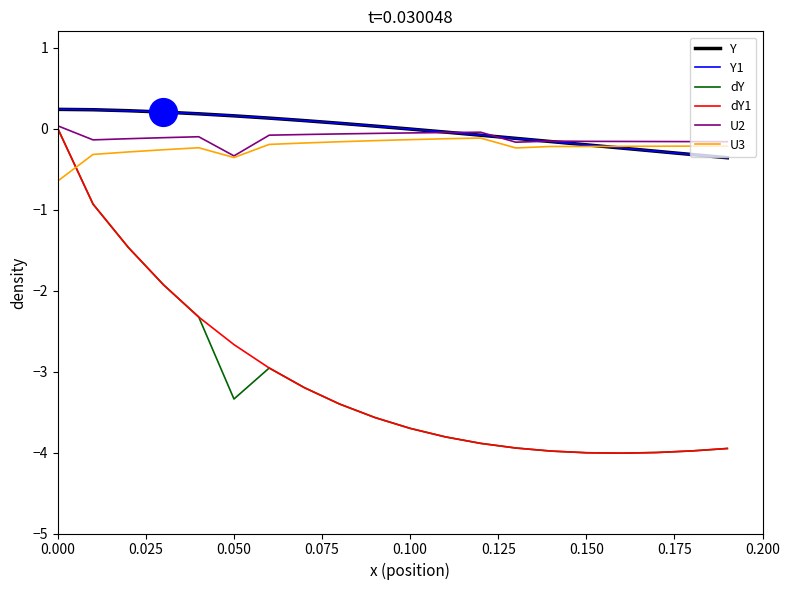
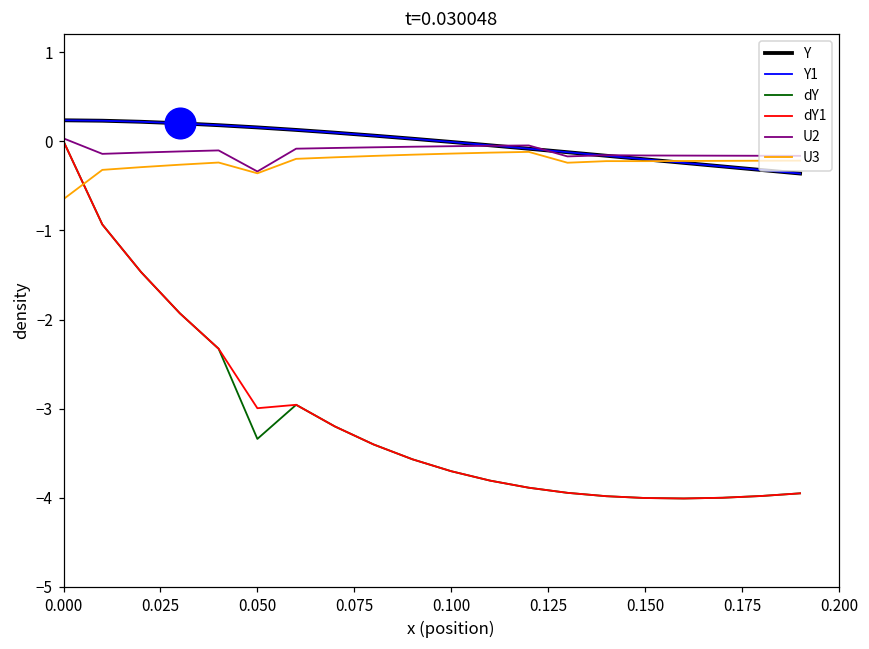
dY1, 0.050: -2.7 -> -3.0
